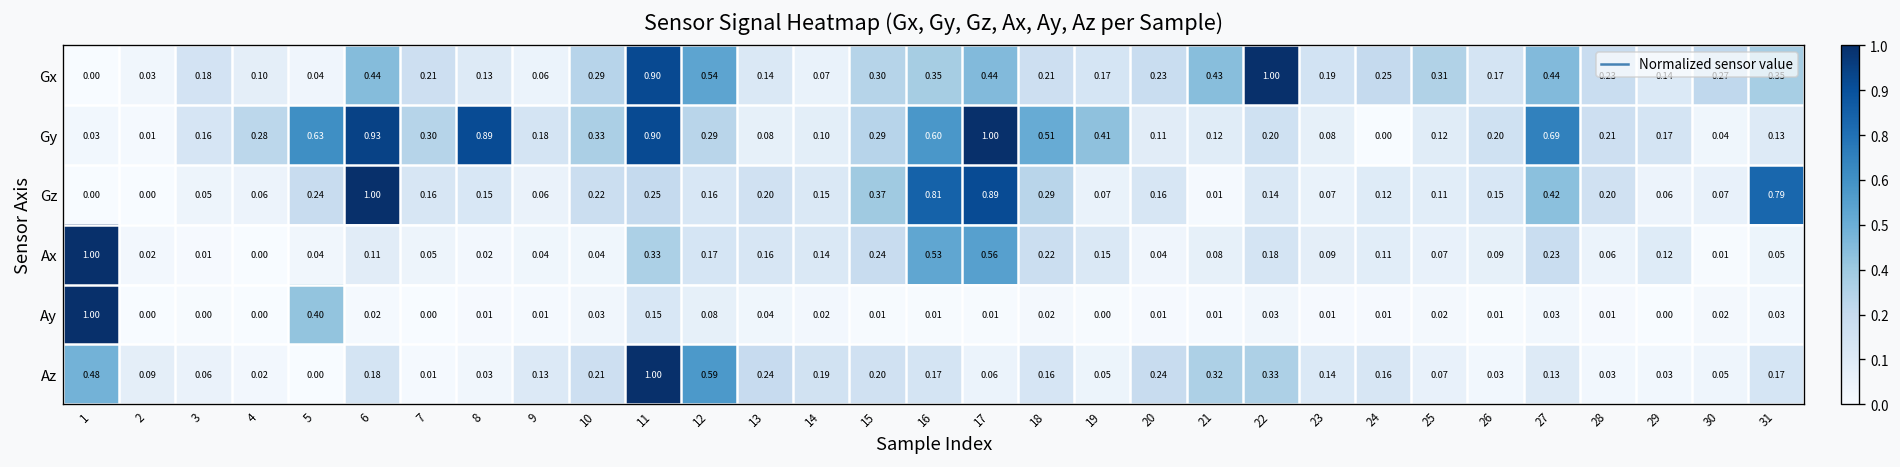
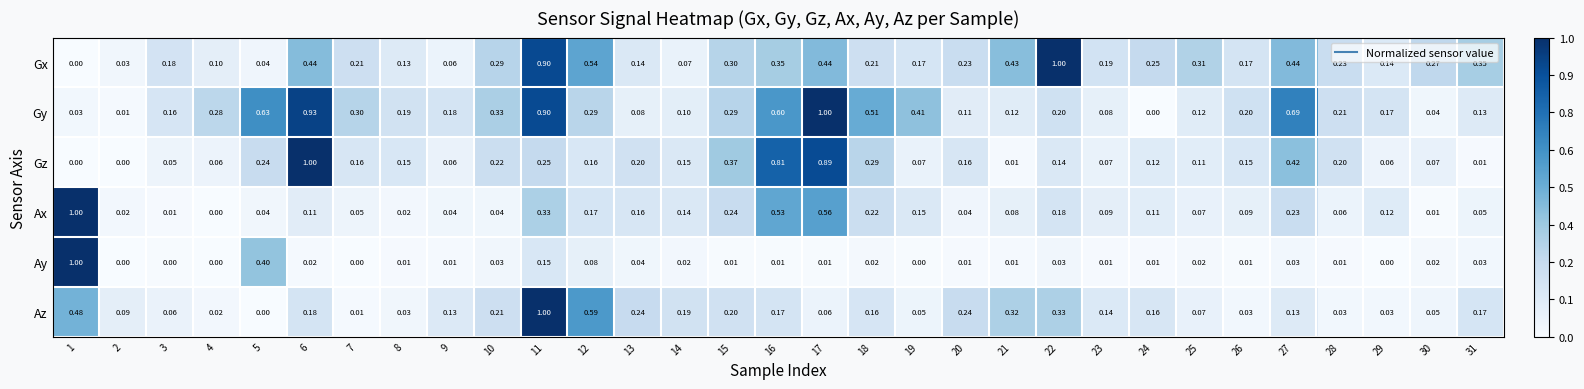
Gy, 8: 0.89 -> 0.19
Gz, 31: 0.79 -> 0.01
